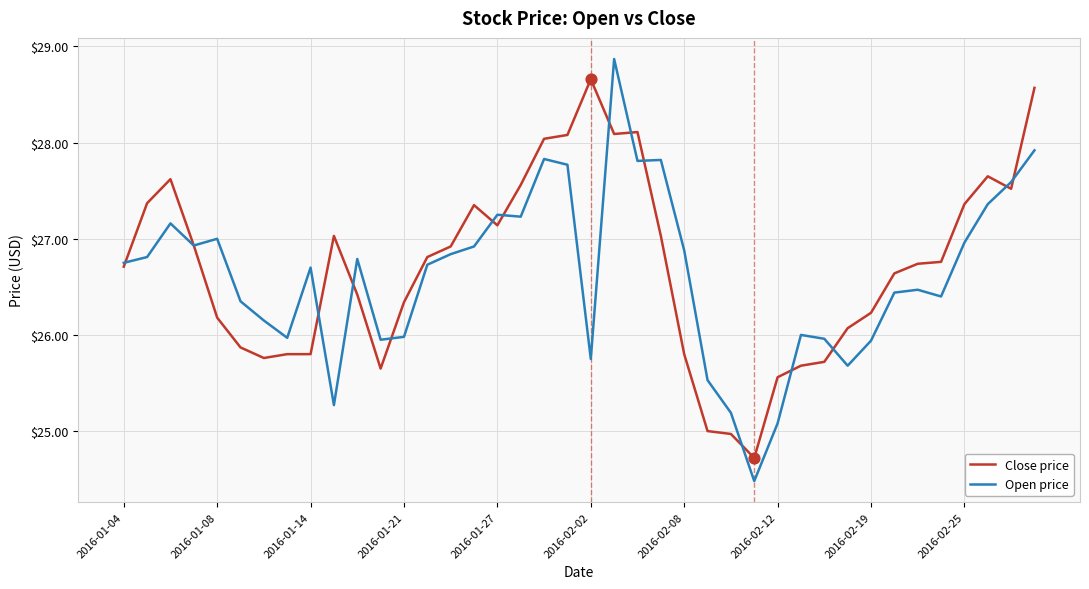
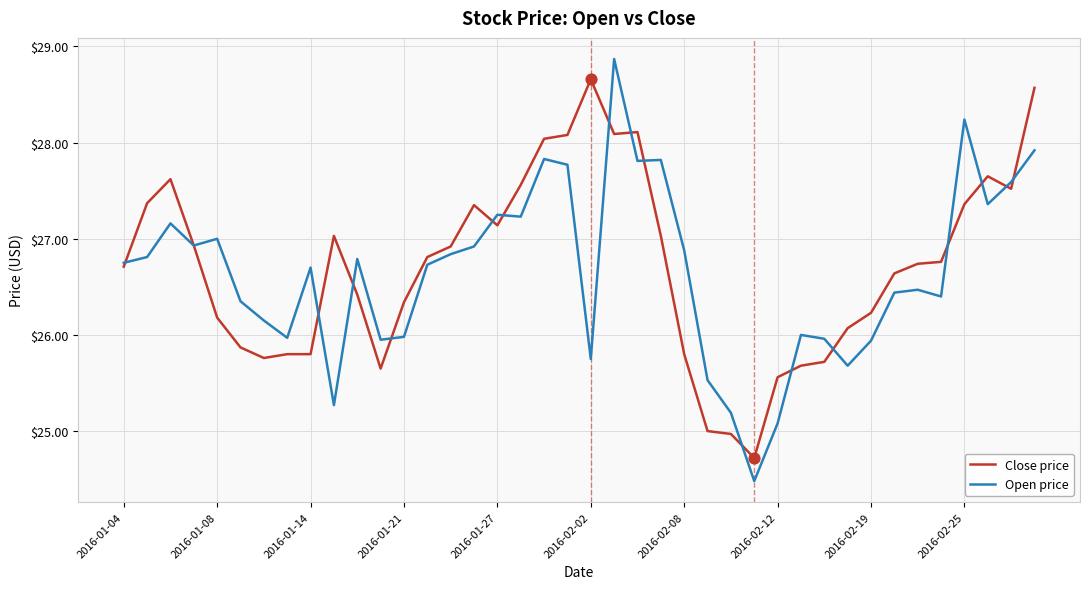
Open price, 2016-02-25: $27.0 -> $28.2
